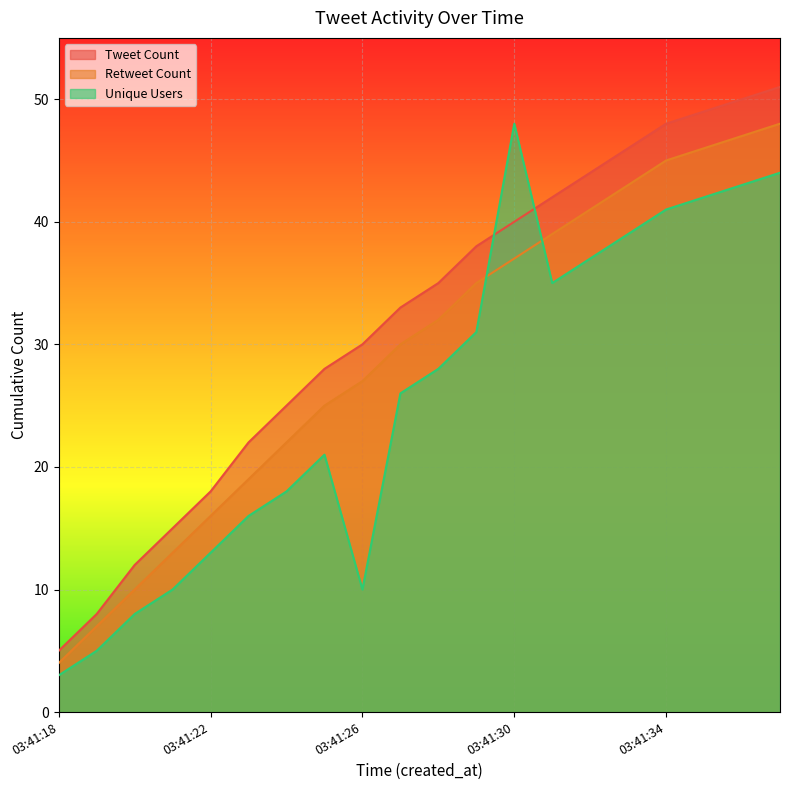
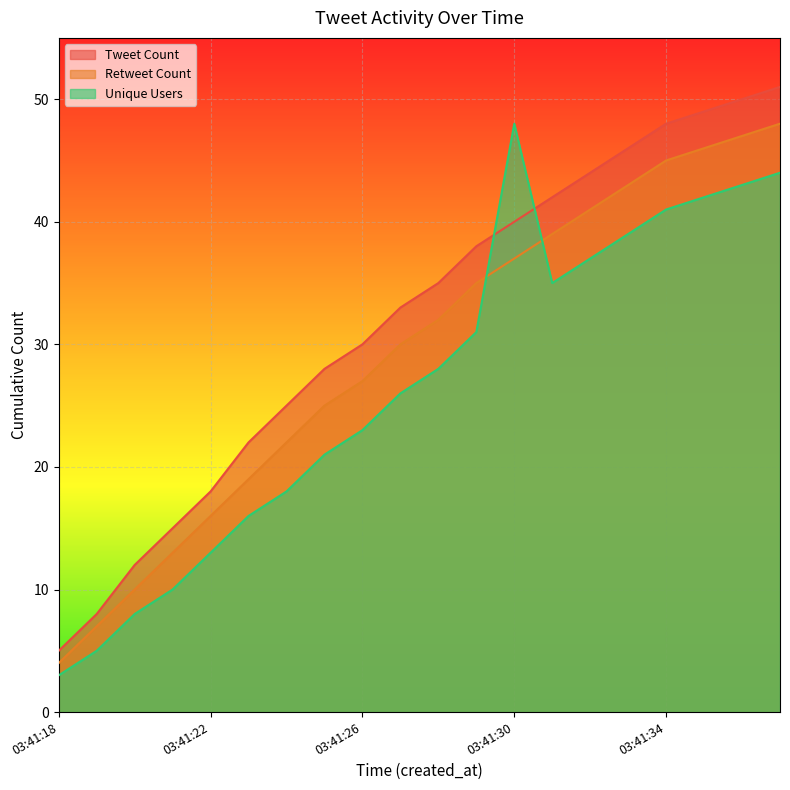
Unique Users, 03:41:26: 10 -> 23
